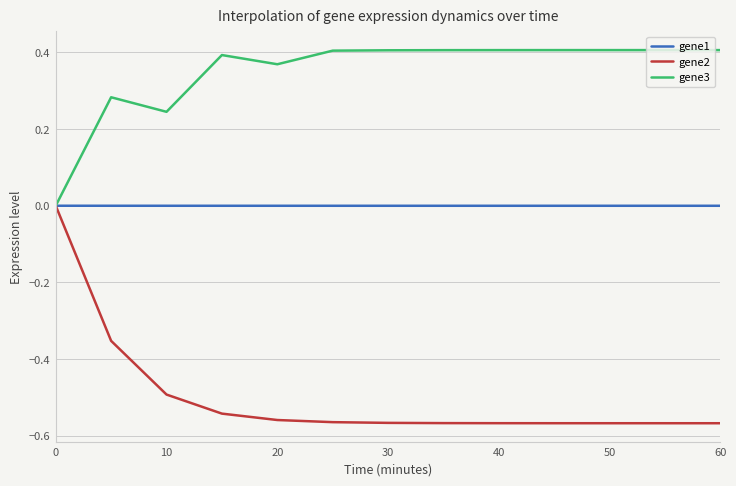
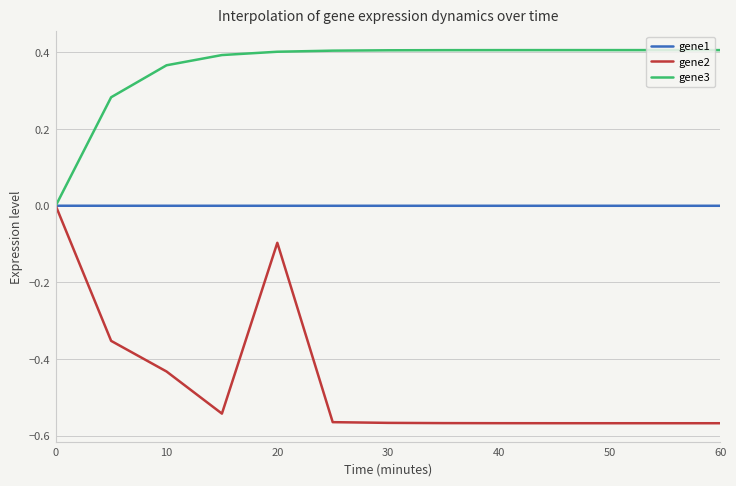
gene2, 10: -0.49 -> -0.43
gene3, 10: 0.25 -> 0.37
gene2, 20: -0.56 -> -0.10
gene3, 20: 0.37 -> 0.40
